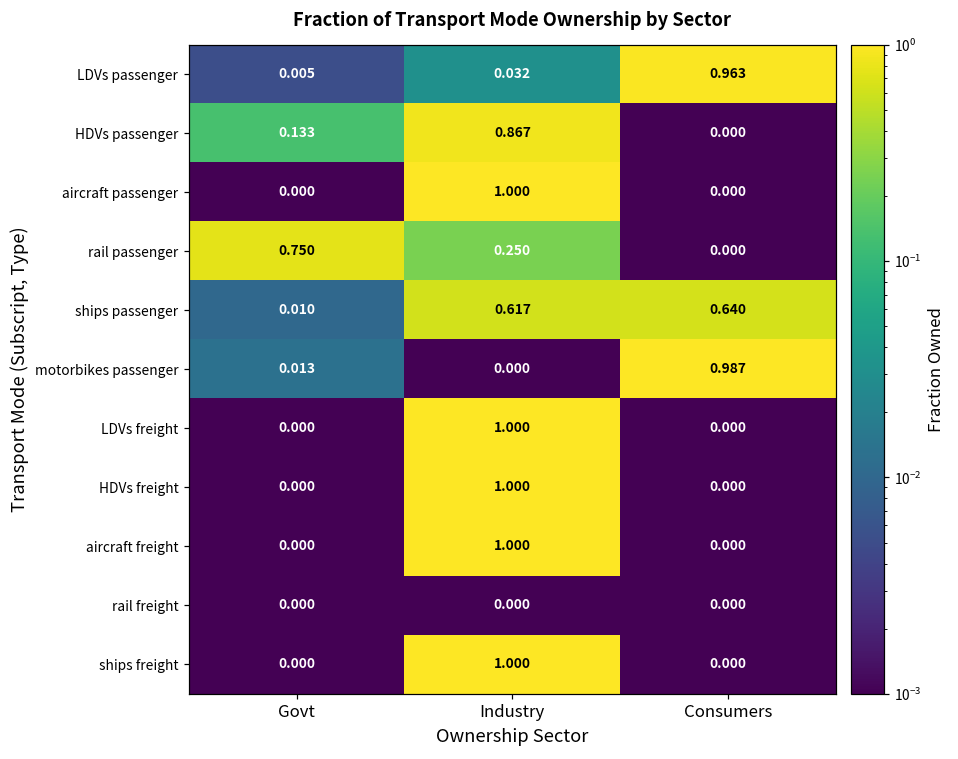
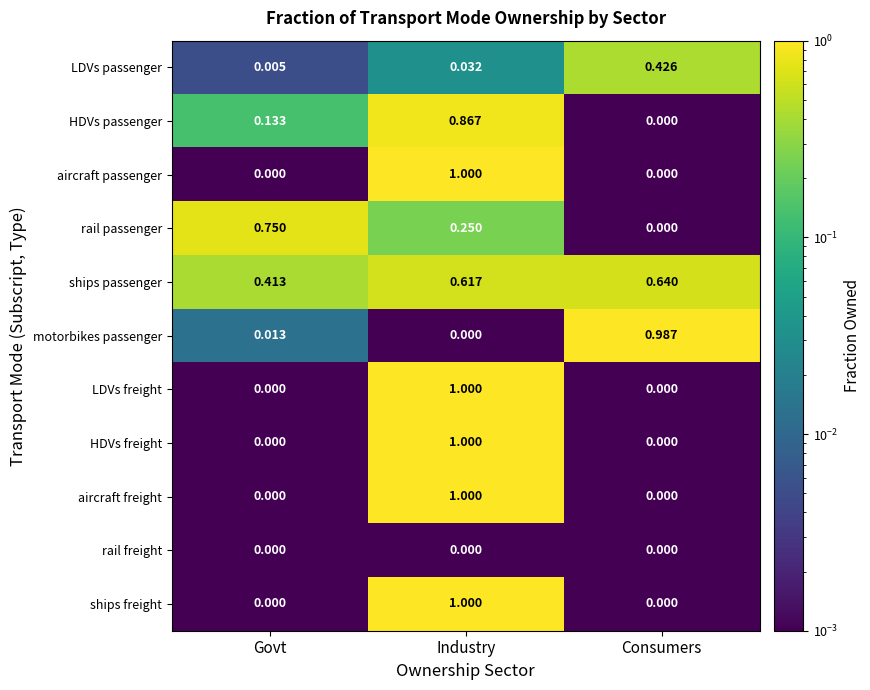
LDVs passenger, Consumers: 0.963 -> 0.426
ships passenger, Govt: 0.010 -> 0.413
